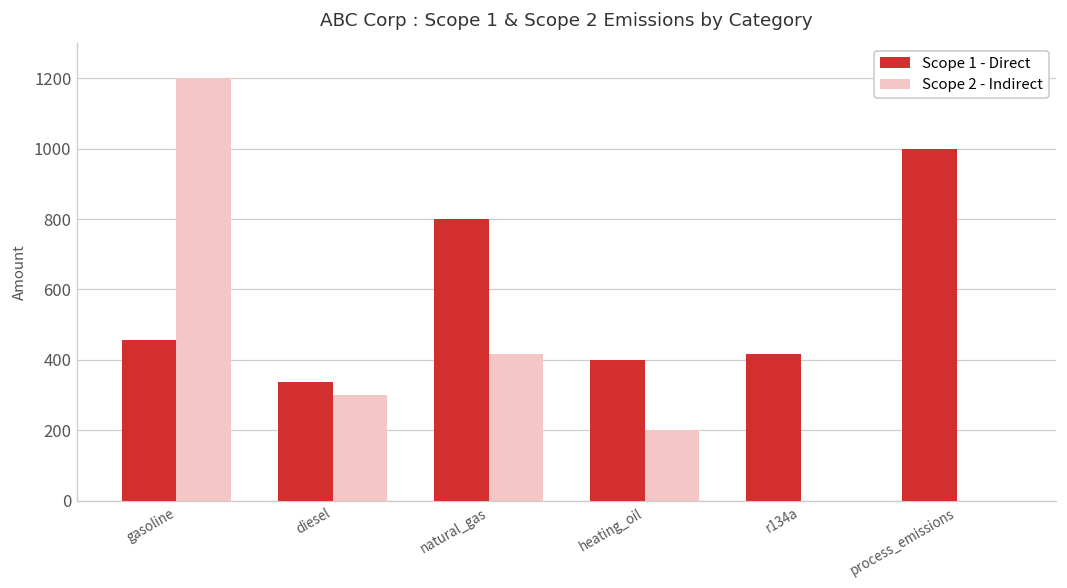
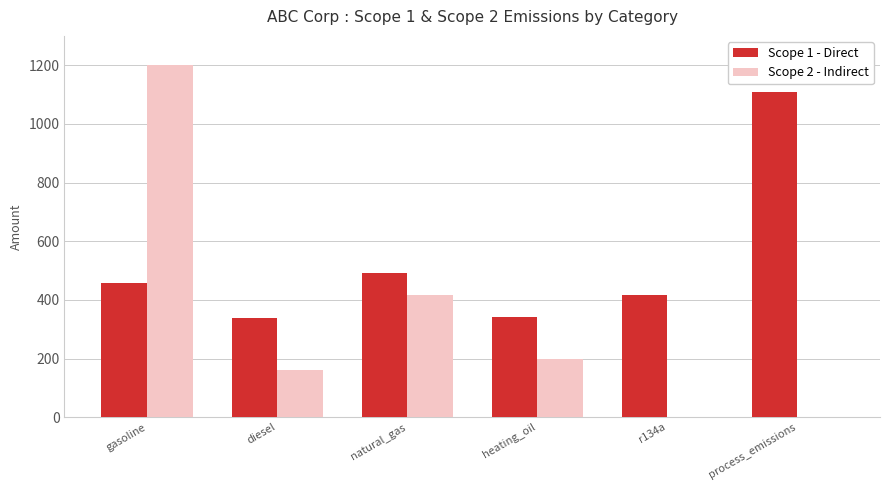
Scope 2 - Indirect, diesel: 300 -> 160
Scope 1 - Direct, natural_gas: 800 -> 490
Scope 1 - Direct, heating_oil: 400 -> 340
Scope 1 - Direct, process_emissions: 1000 -> 1110
